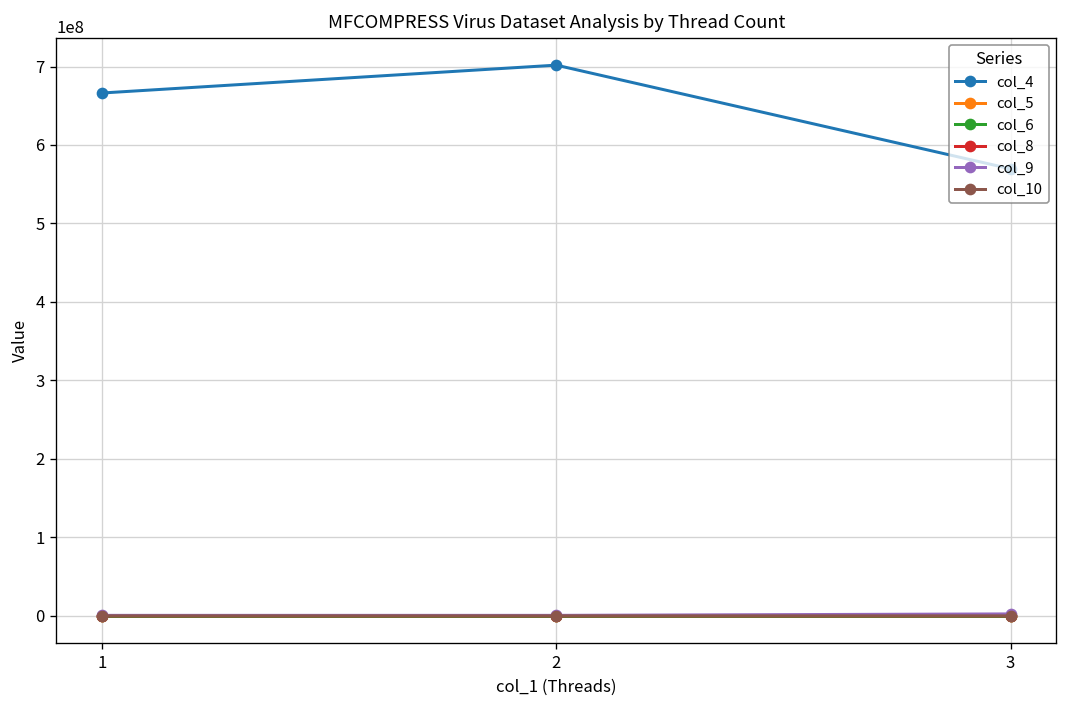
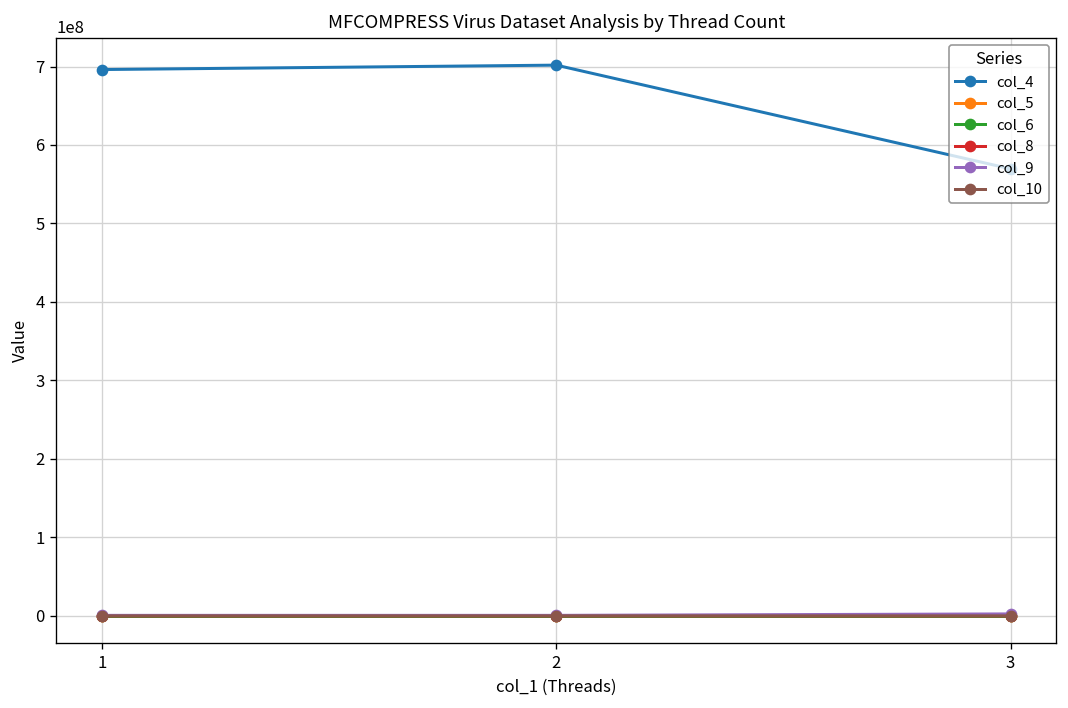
col_4, 1: 670000000 -> 700000000
